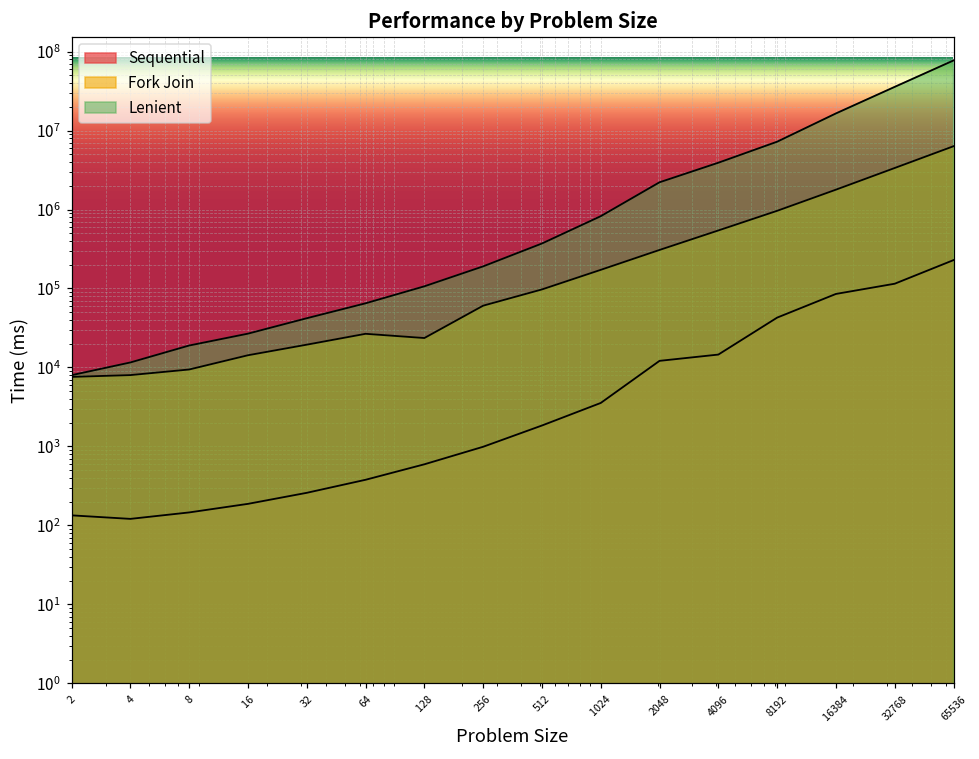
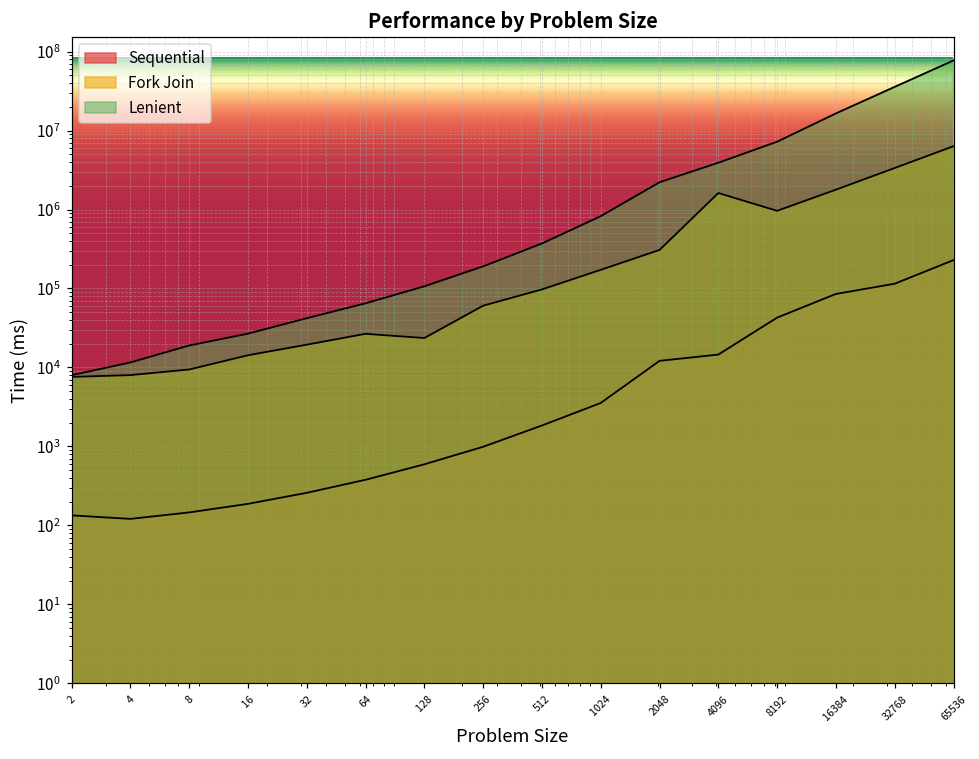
Fork Join, 4096: 500000 -> 1600000
